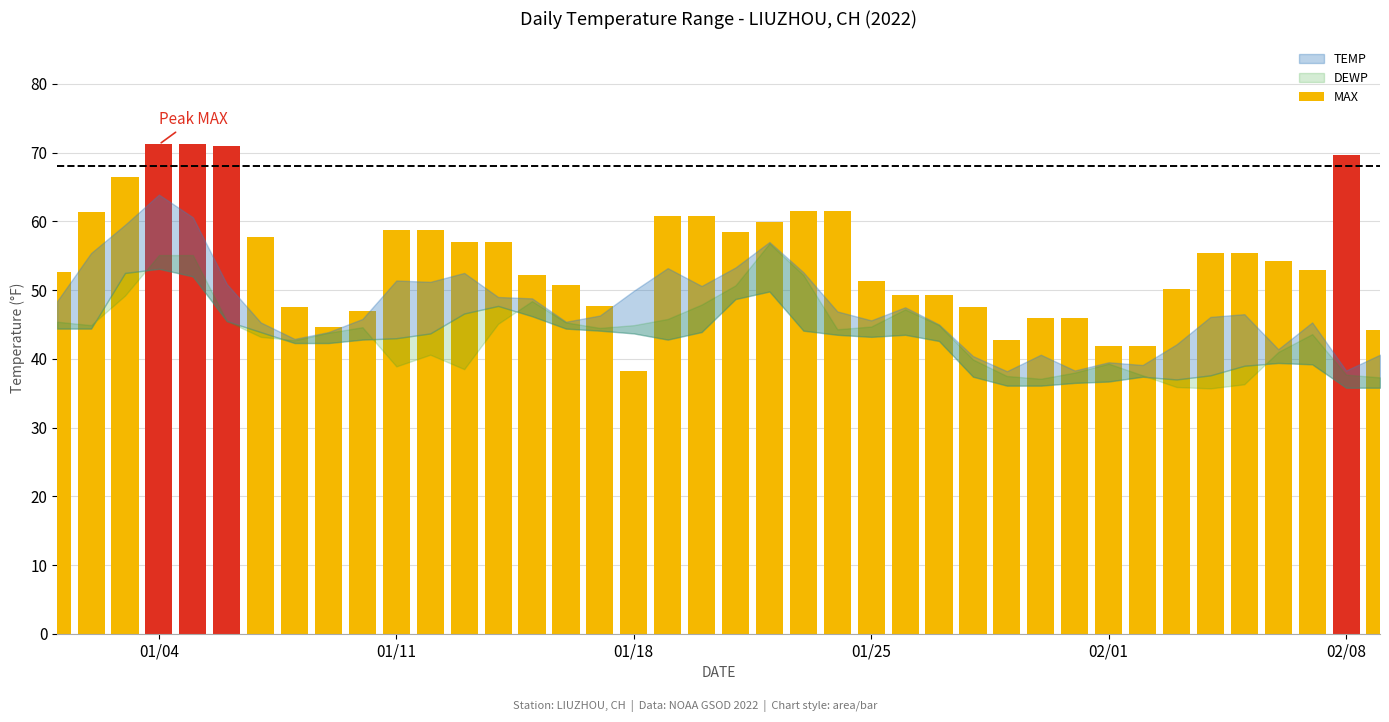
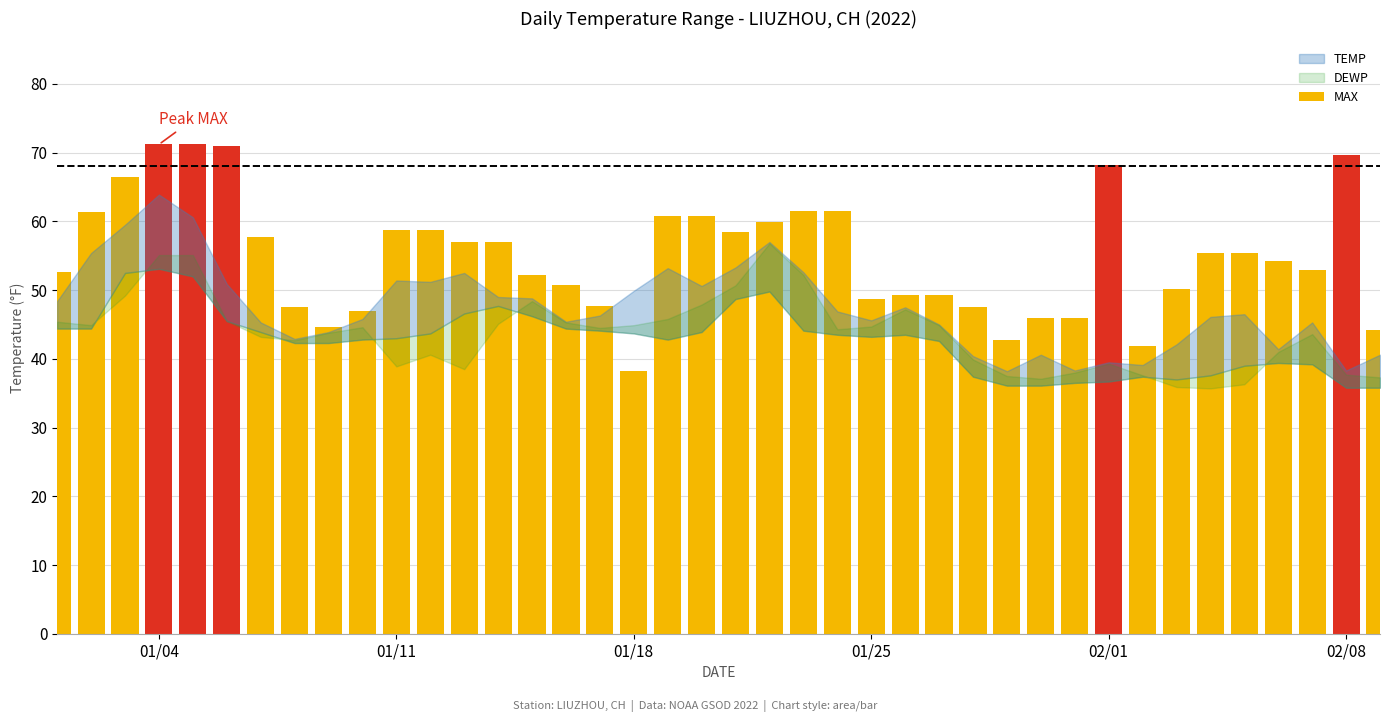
MAX, 01/25: 51 -> 49
MAX, 02/01: 42 -> 68
